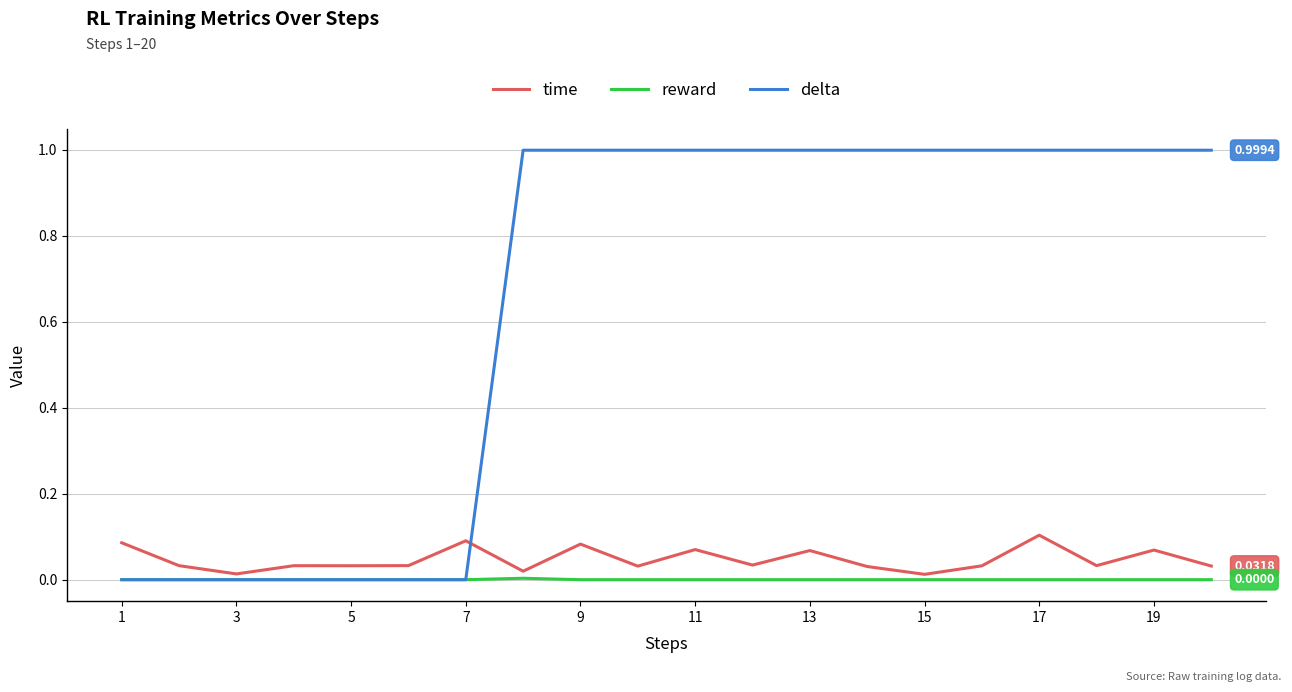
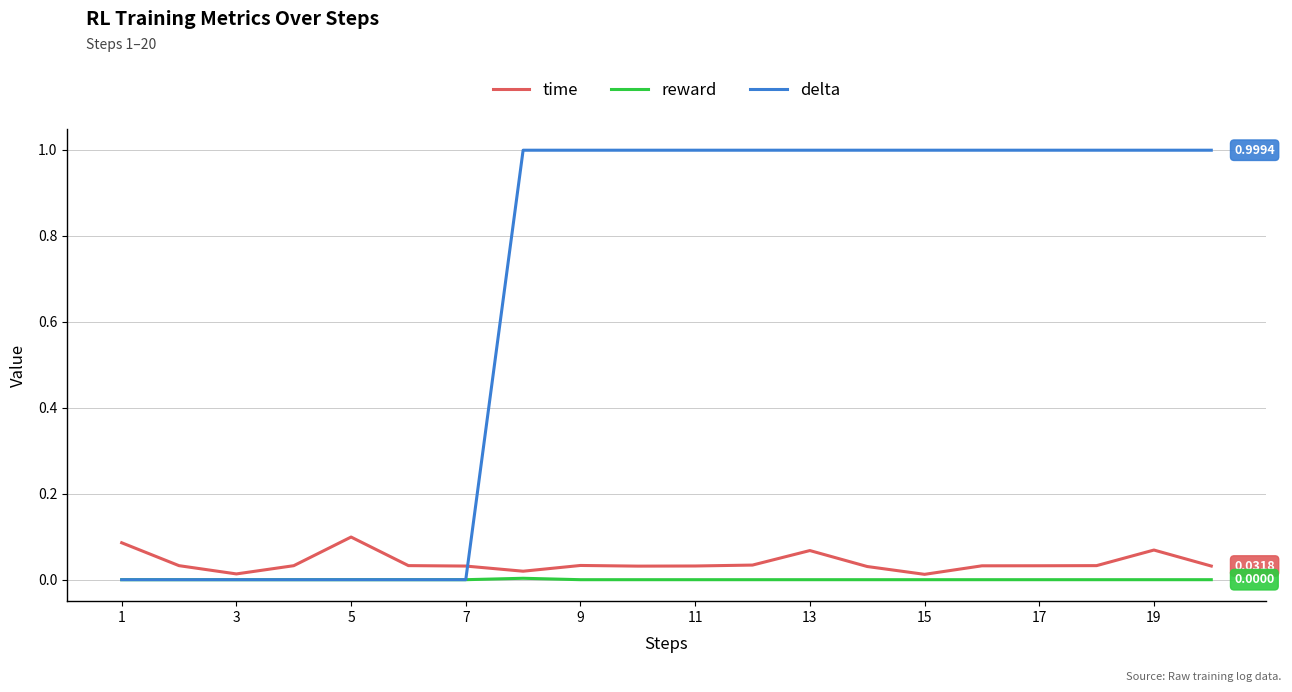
time, 5: 0.03 -> 0.10
time, 7: 0.09 -> 0.03
time, 9: 0.08 -> 0.03
time, 11: 0.07 -> 0.03
time, 17: 0.10 -> 0.03
